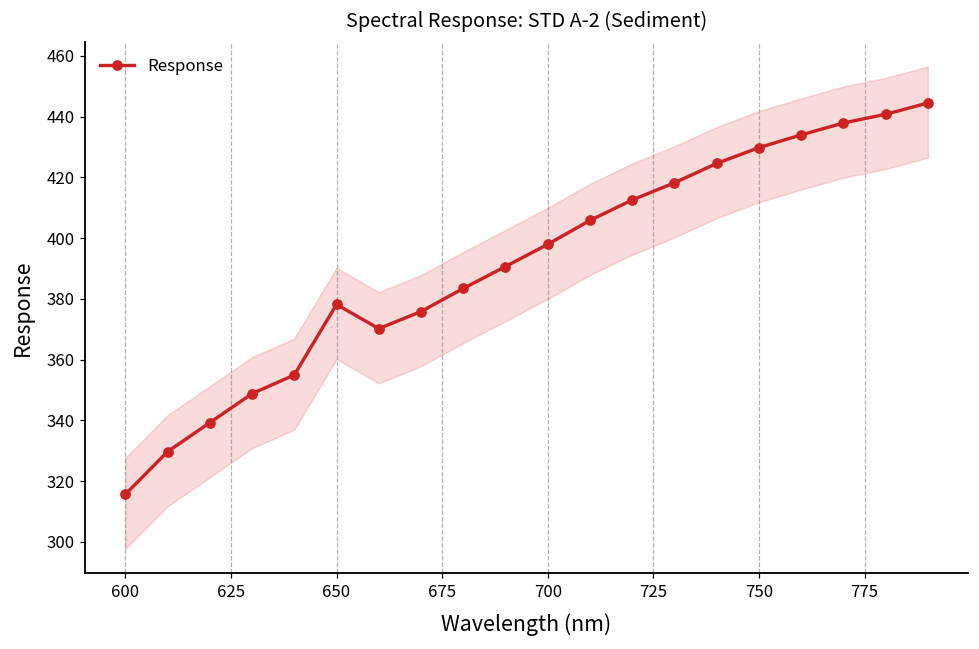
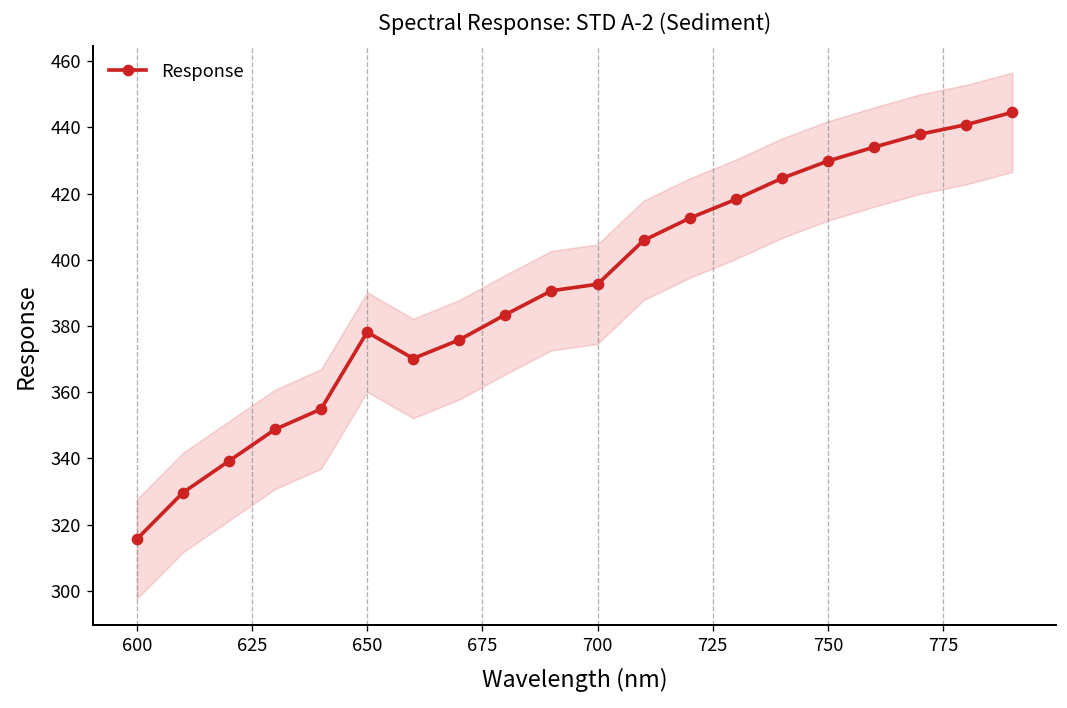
Response, 700: 398 -> 393
